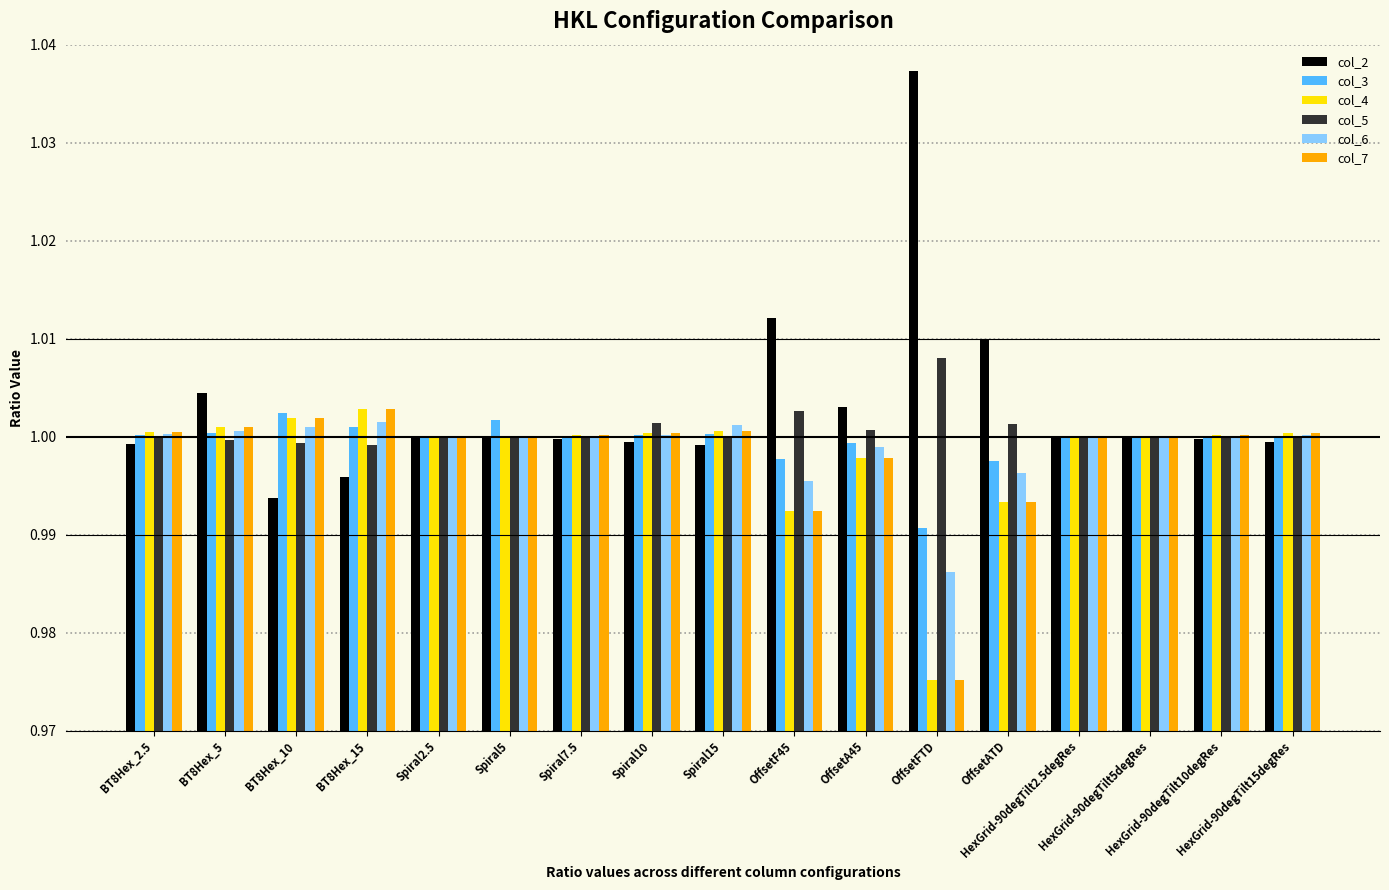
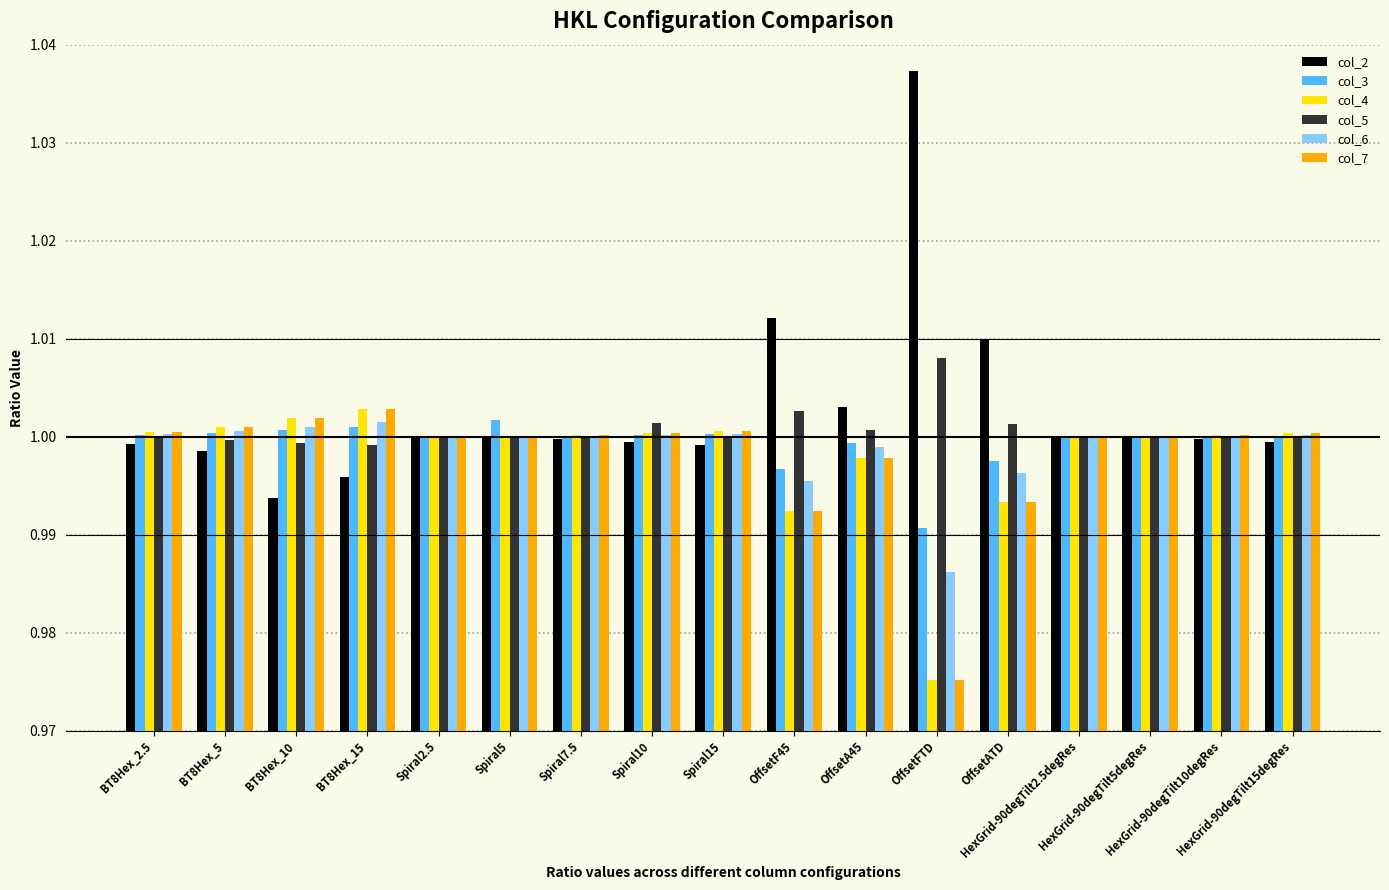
col_2, BT8Hex_5: 1.004 -> 0.999
col_3, BT8Hex_10: 1.002 -> 1.001
col_6, Spiral15: 1.001 -> 1.000
col_3, OffsetF45: 0.998 -> 0.997
